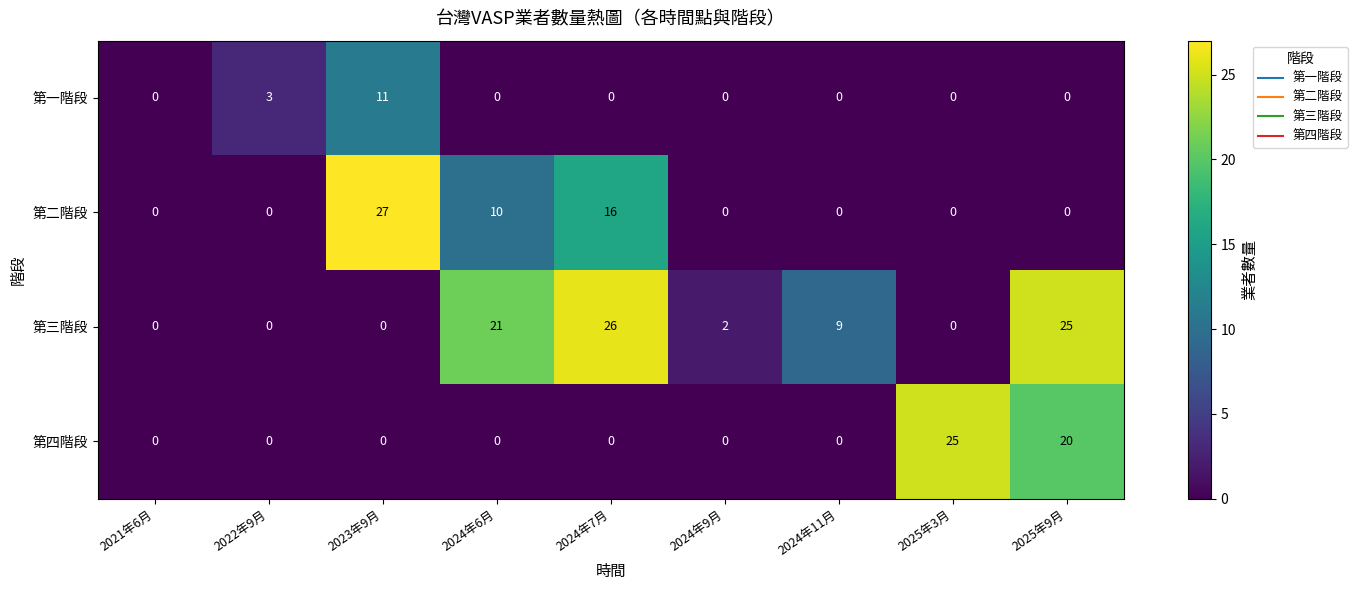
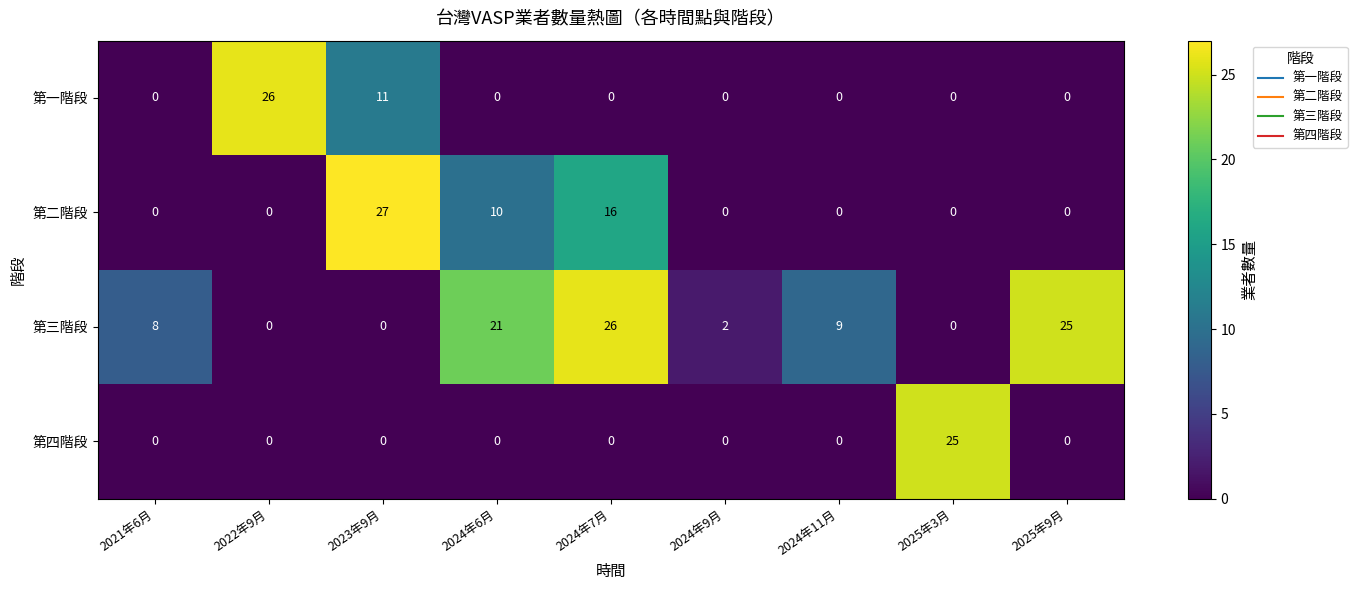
第一階段, 2022年9月: 3 -> 26
第三階段, 2021年6月: 0 -> 8
第四階段, 2025年9月: 20 -> 0
